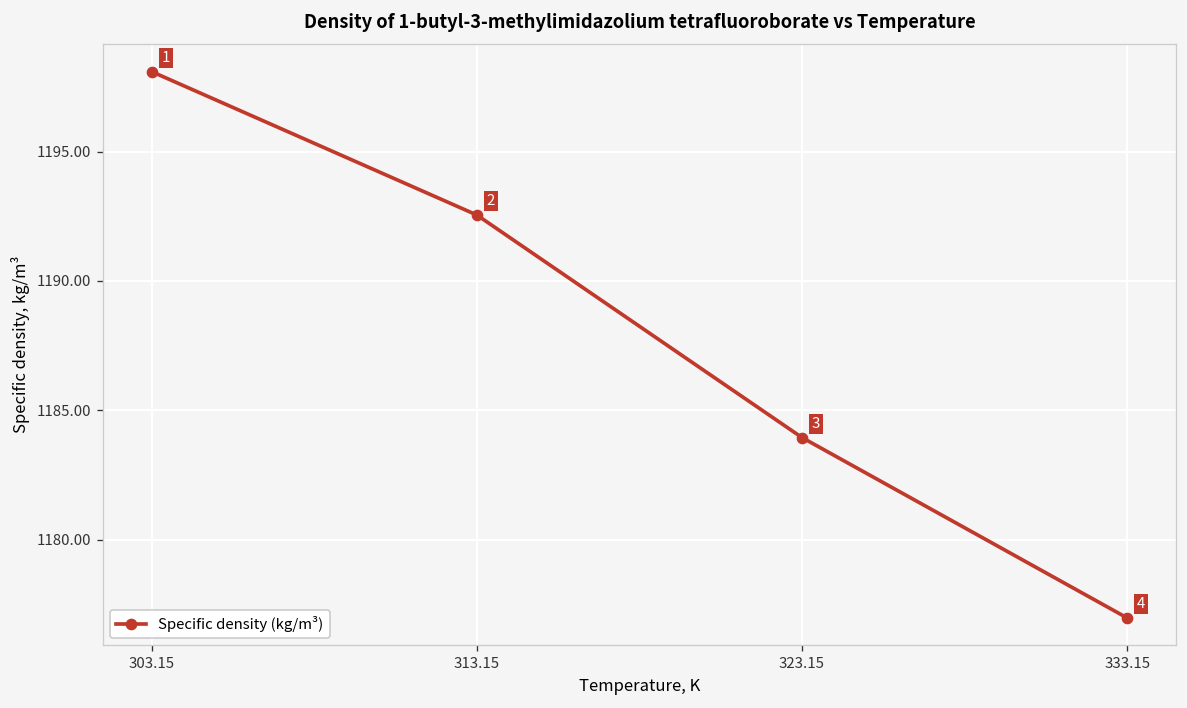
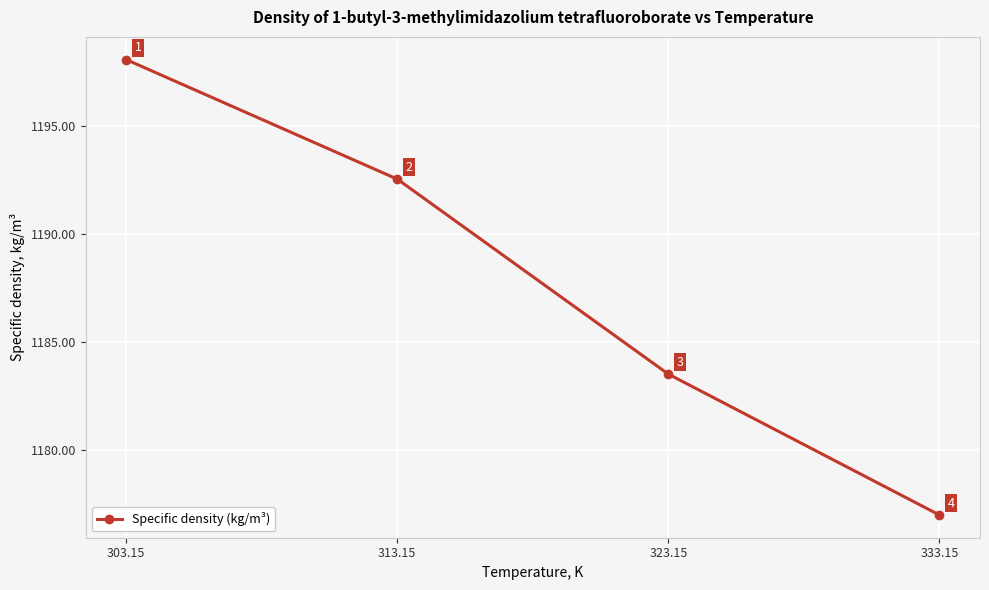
323.15: 1184.0 -> 1183.5
